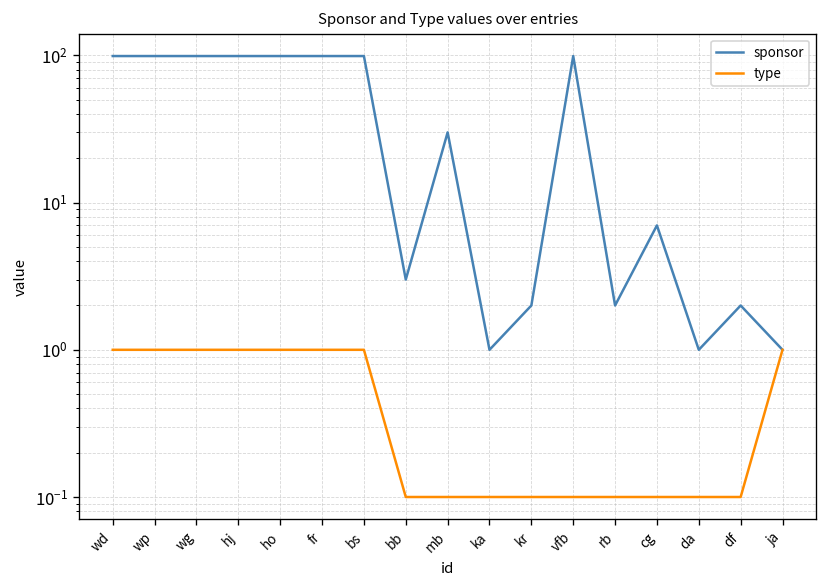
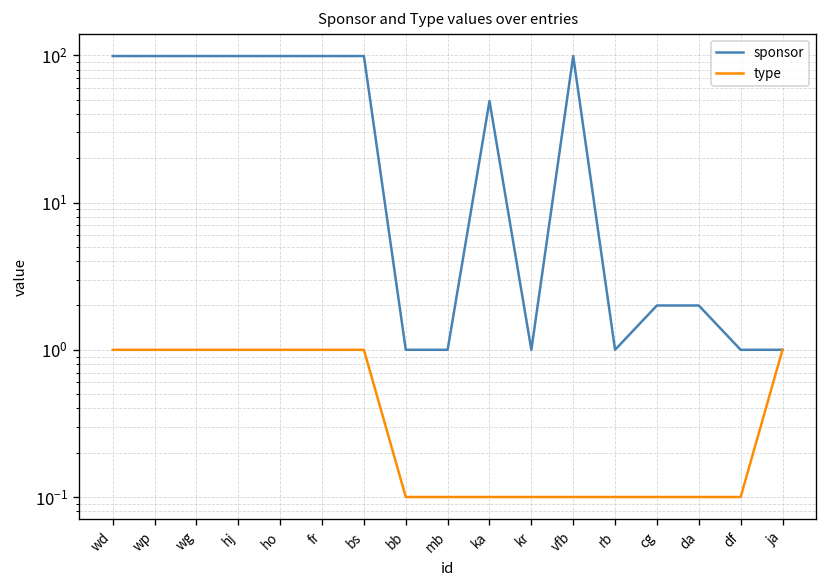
sponsor, bb: 3 -> 1
sponsor, mb: 30 -> 1
sponsor, ka: 1 -> 49
sponsor, kr: 2 -> 1
sponsor, rb: 2 -> 1
sponsor, cg: 7 -> 2
sponsor, da: 1 -> 2
sponsor, df: 2 -> 1
